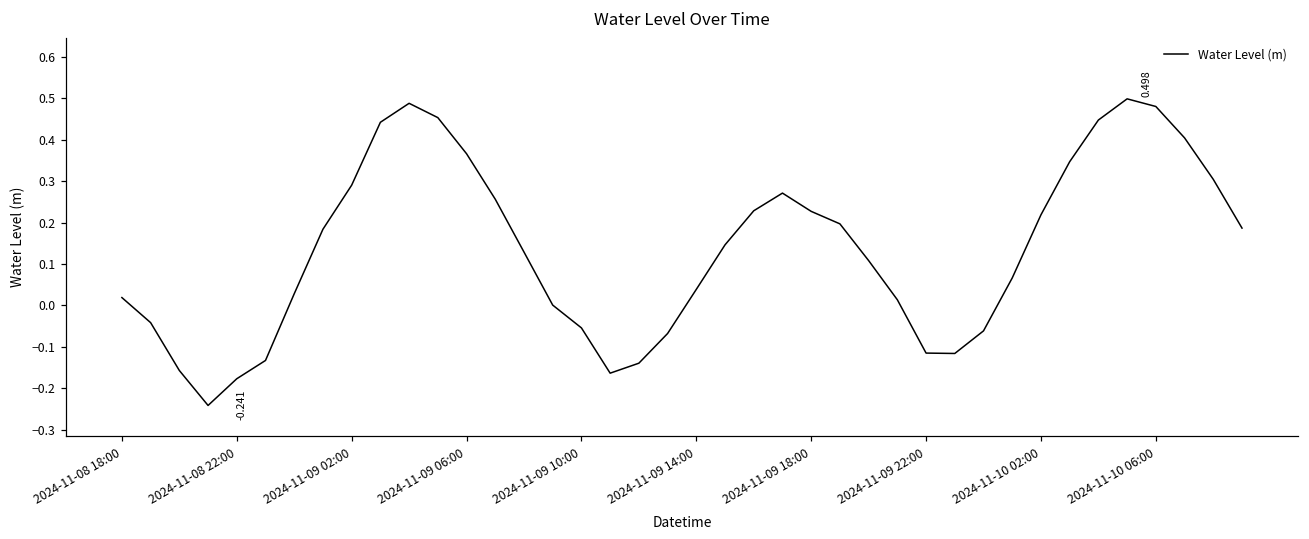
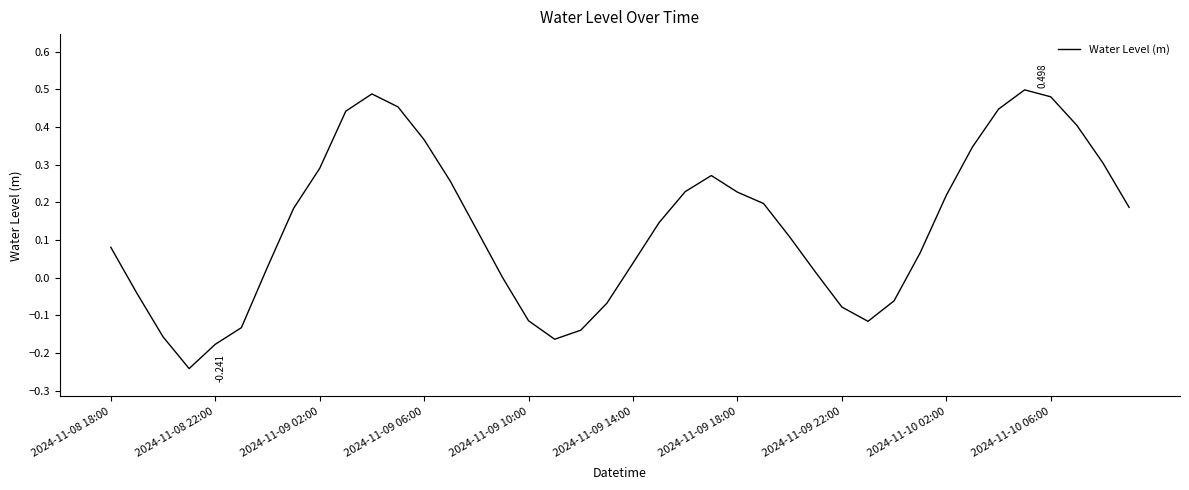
2024-11-08 18:00: 0.02 -> 0.08
2024-11-09 10:00: -0.05 -> -0.11
2024-11-09 22:00: -0.11 -> -0.08
